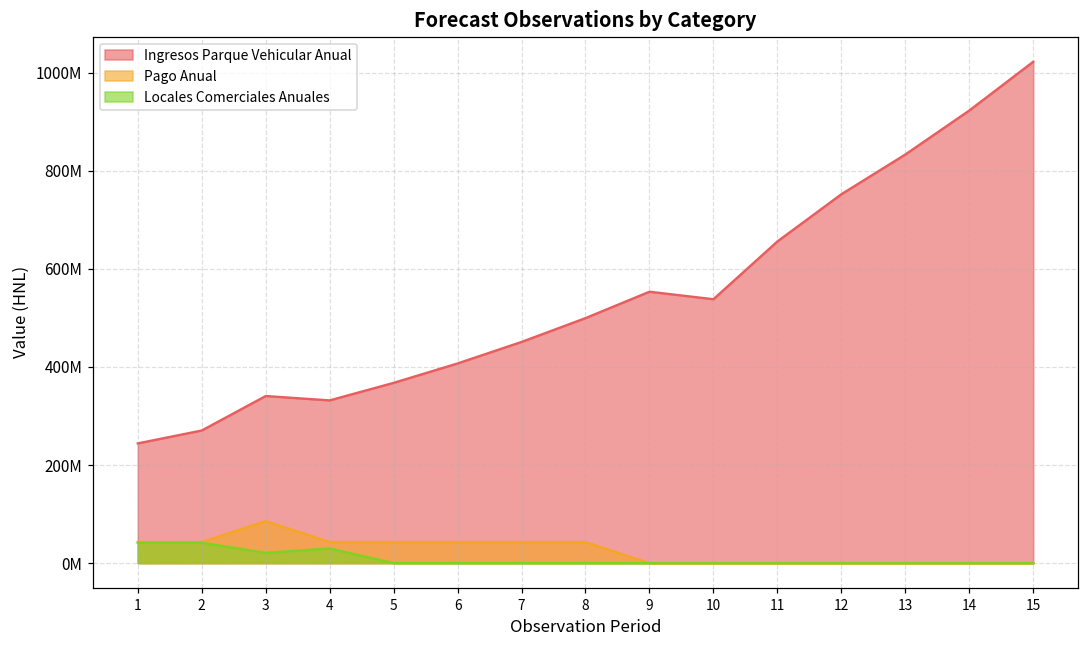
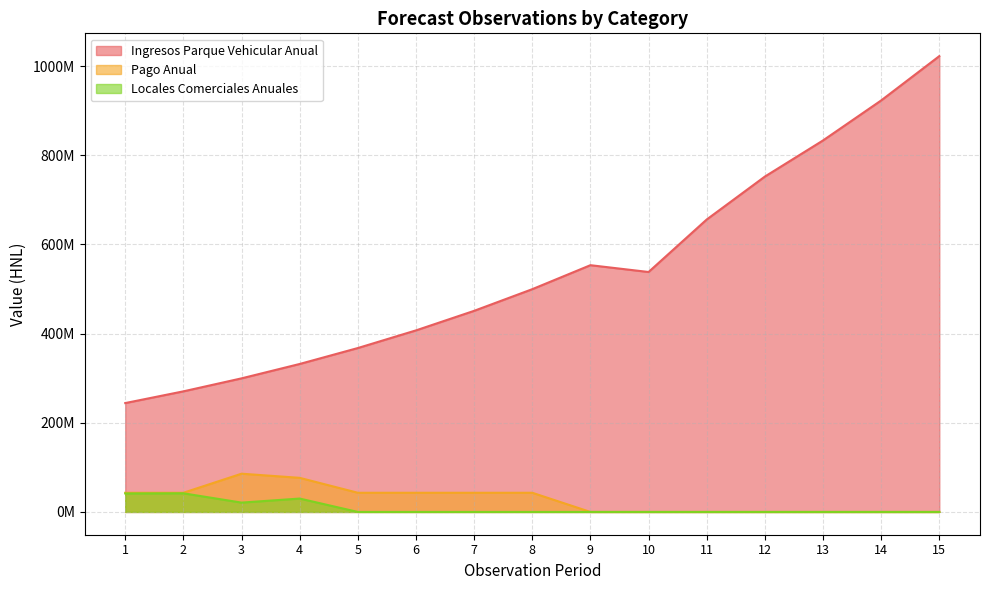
Ingresos Parque Vehicular Anual, 3: 340000000 -> 300000000
Pago Anual, 4: 40000000 -> 80000000
